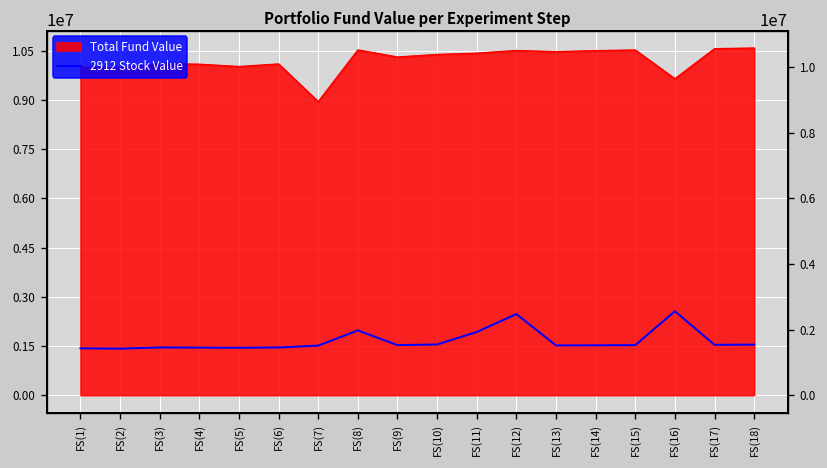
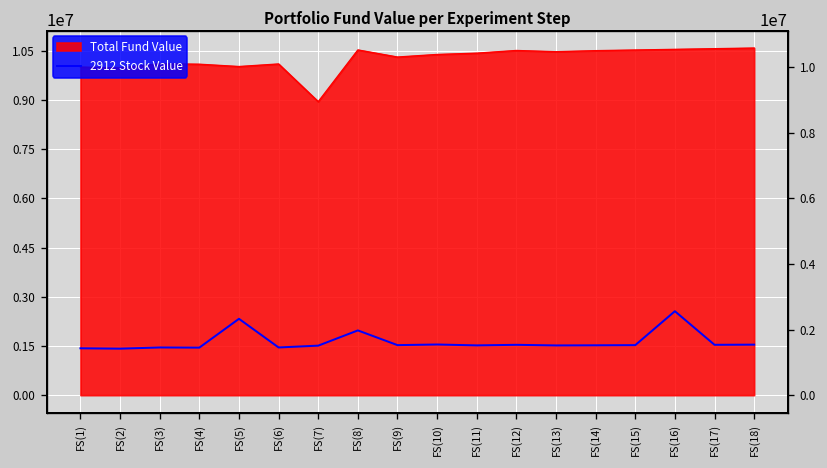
2912 Stock Value, FS(5): 1400000 -> 2300000
2912 Stock Value, FS(11): 1900000 -> 1500000
2912 Stock Value, FS(12): 2500000 -> 1500000
Total Fund Value, FS(16): 9600000 -> 10500000
